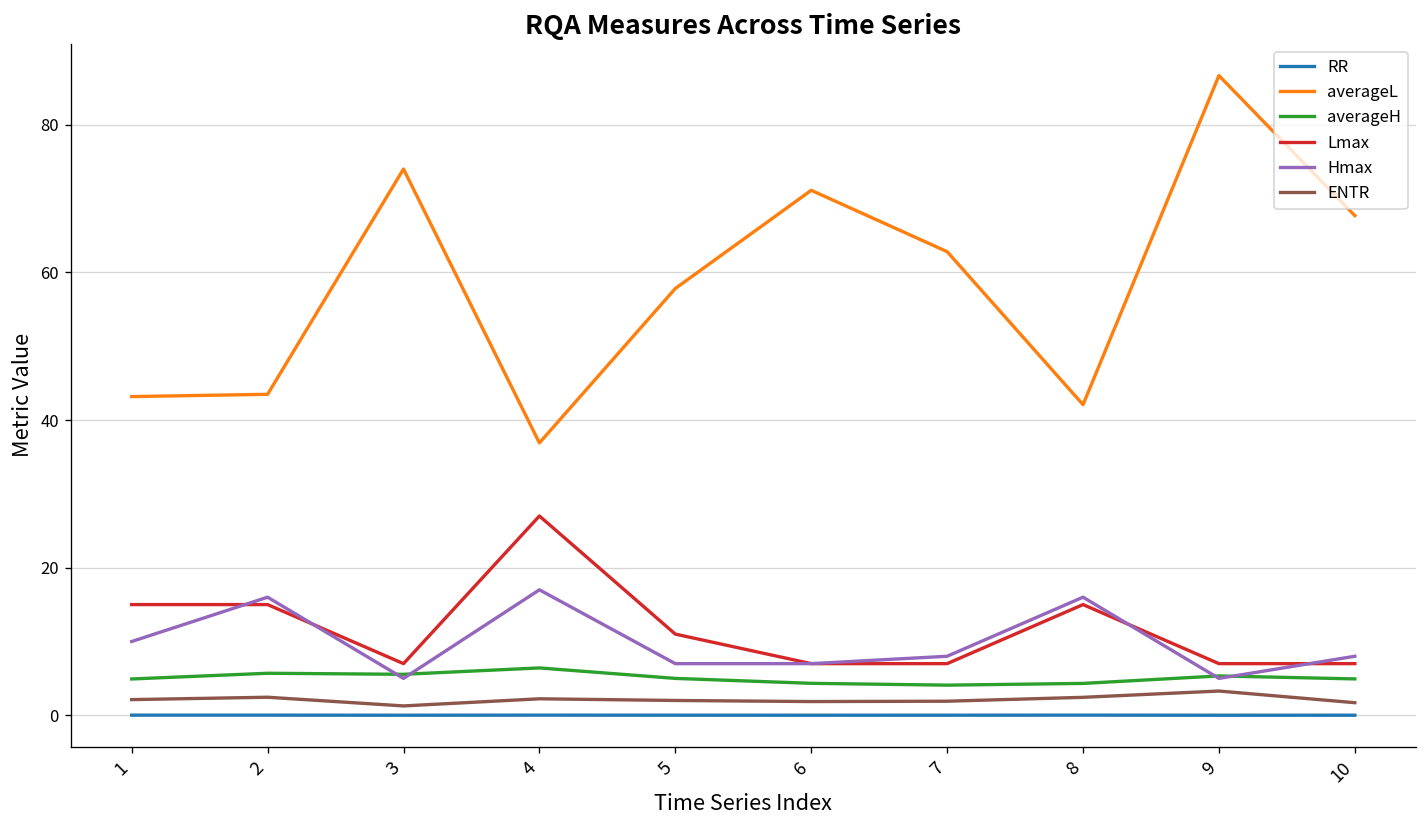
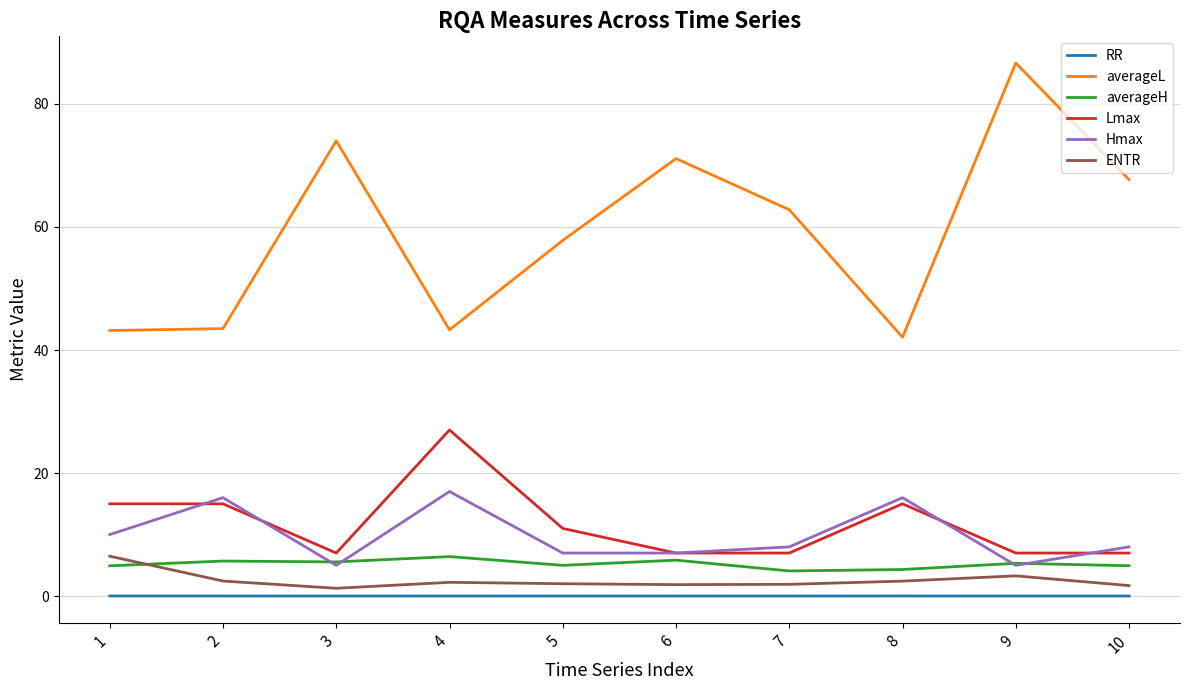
ENTR, 1: 2 -> 6
averageL, 4: 37 -> 43
averageH, 6: 4 -> 6
